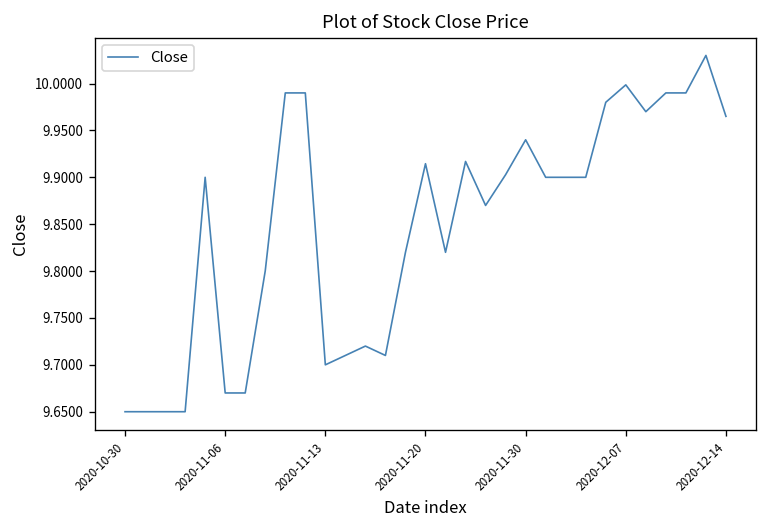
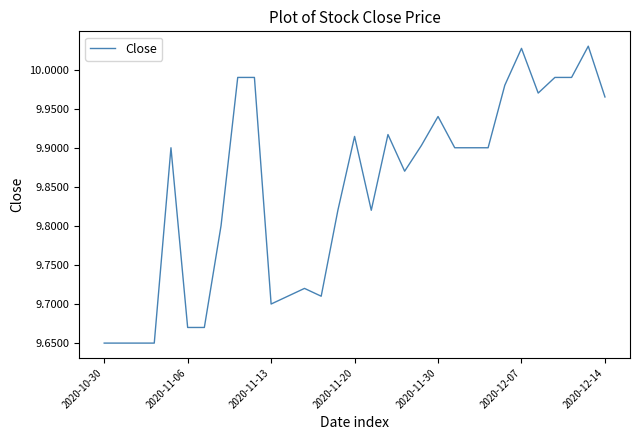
2020-12-07: 10.00 -> 10.03
